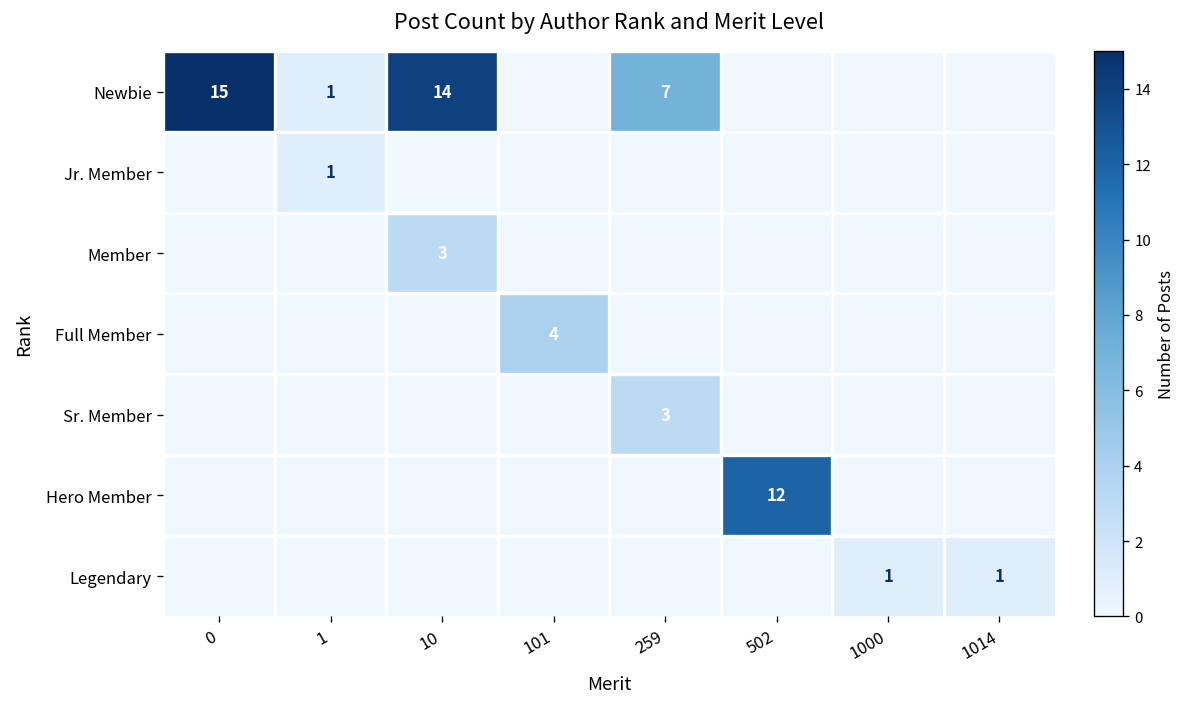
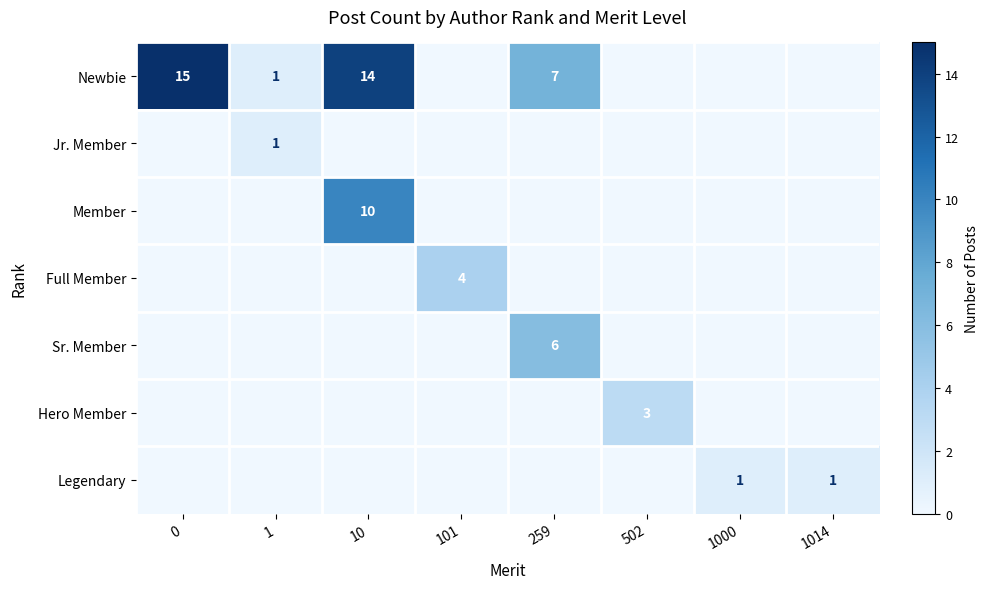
Member, 10: 3 -> 10
Sr. Member, 259: 3 -> 6
Hero Member, 502: 12 -> 3
